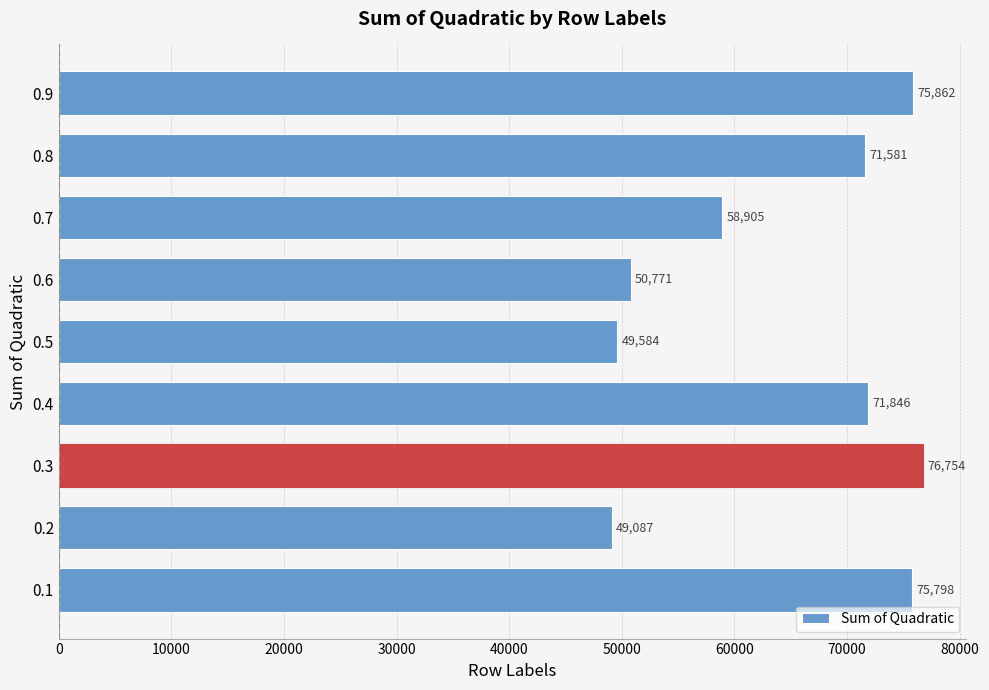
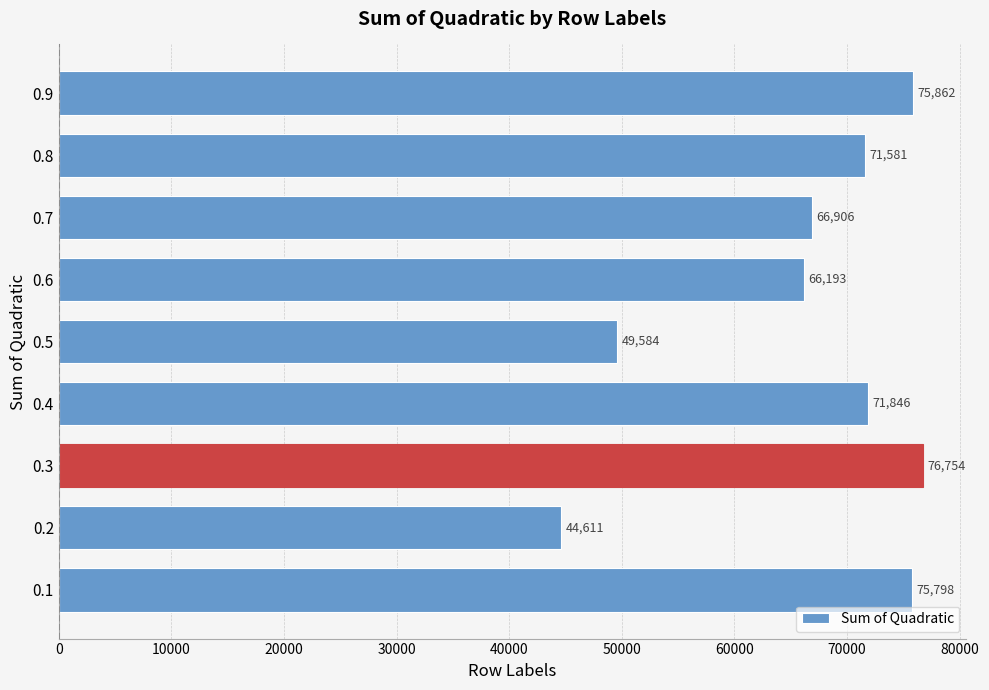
0.7: 58,905 -> 66,906
0.6: 50,771 -> 66,193
0.2: 49,087 -> 44,611
